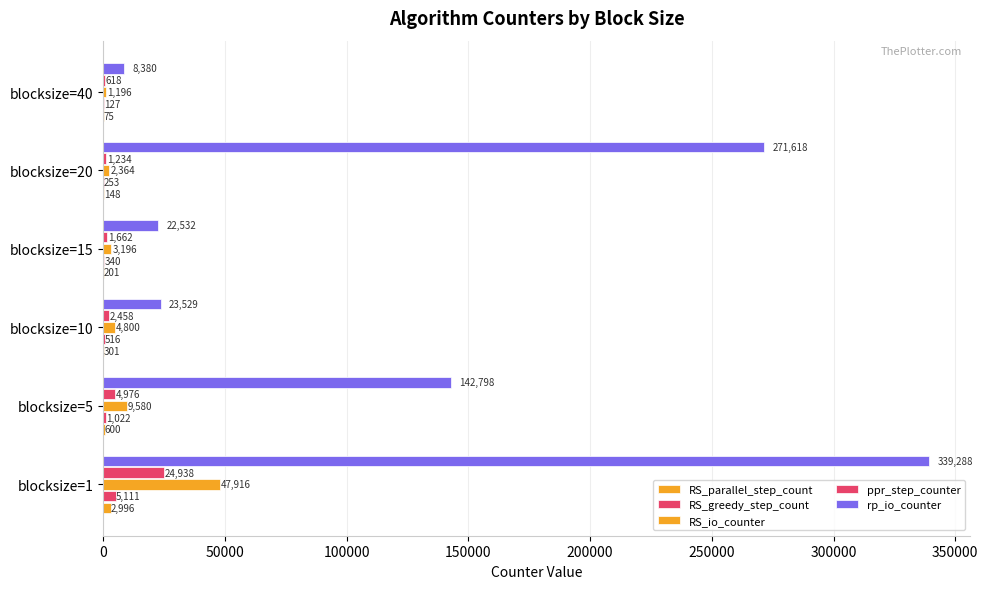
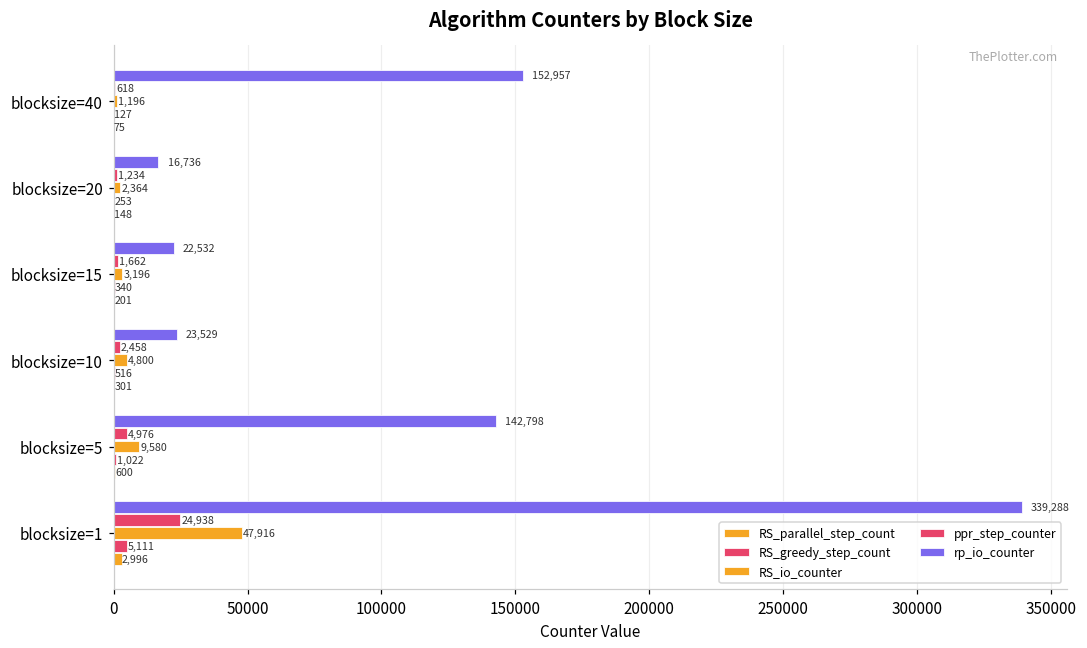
rp_io_counter, blocksize=40: 8,380 -> 152,957
rp_io_counter, blocksize=20: 271,618 -> 16,736
